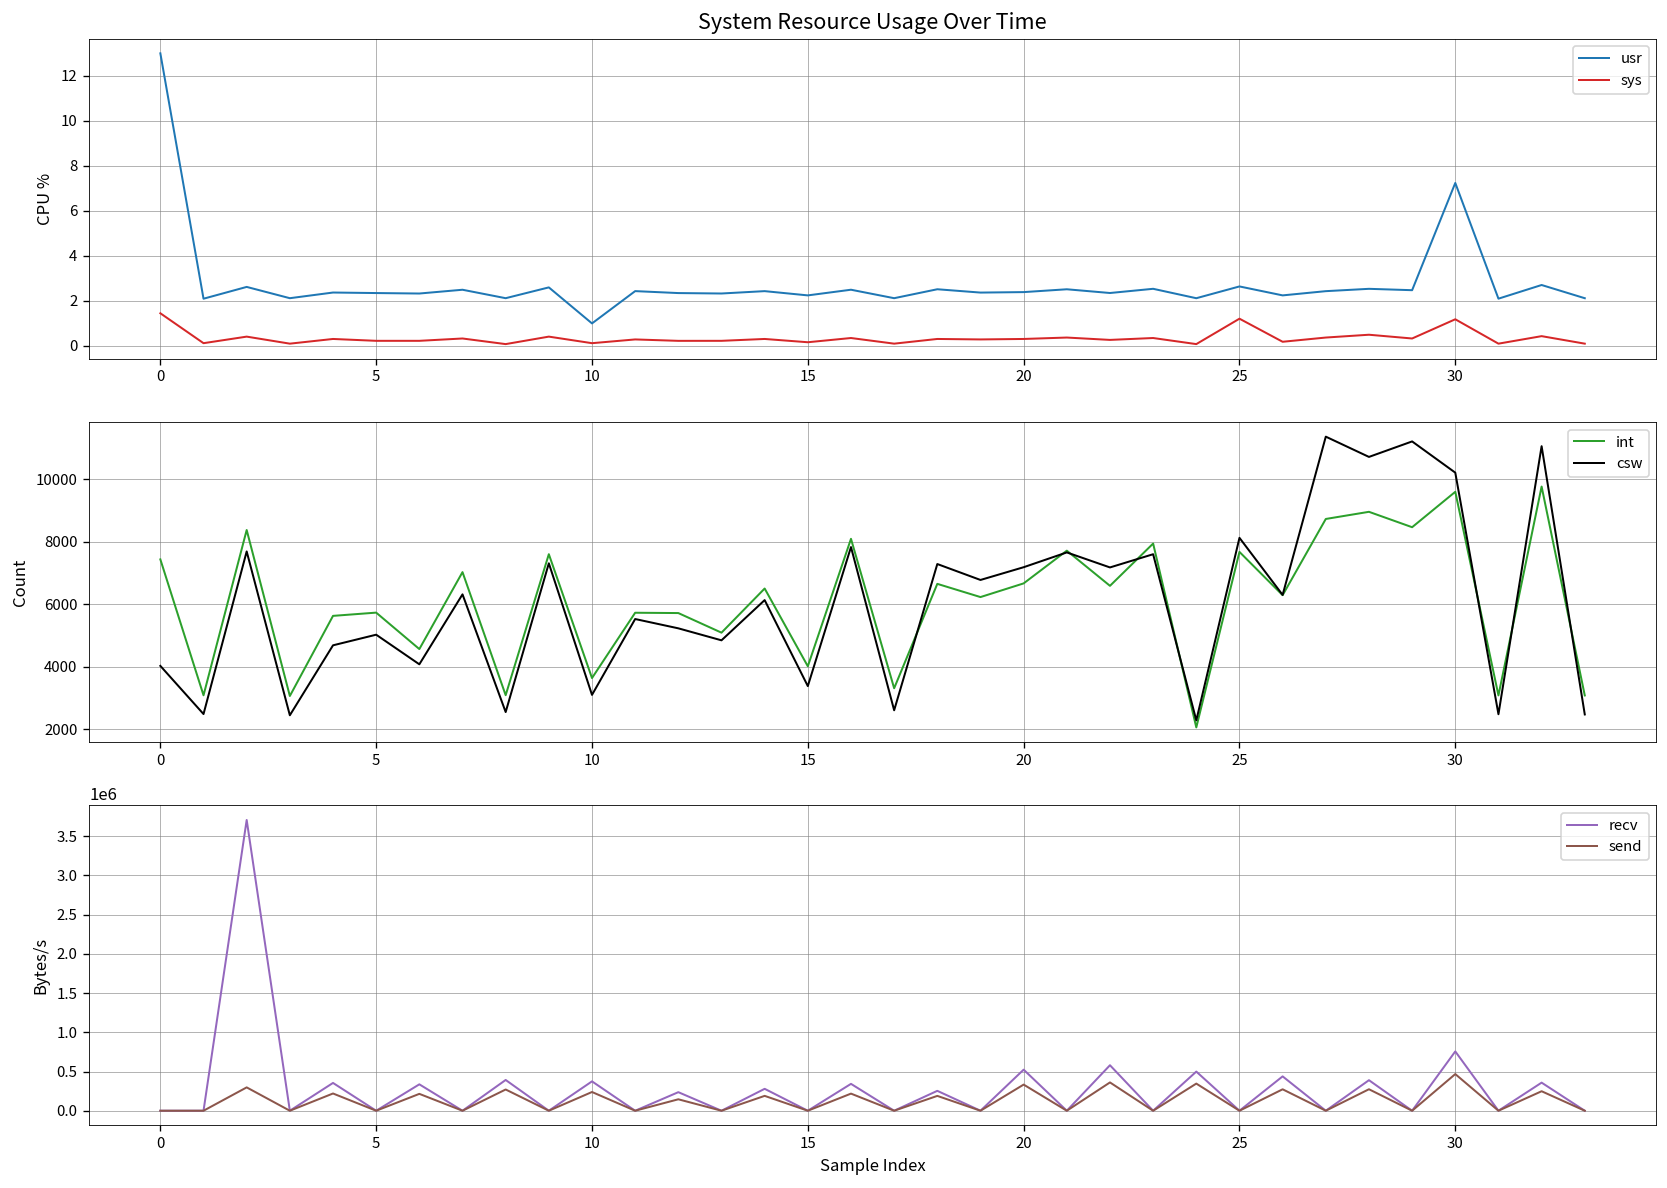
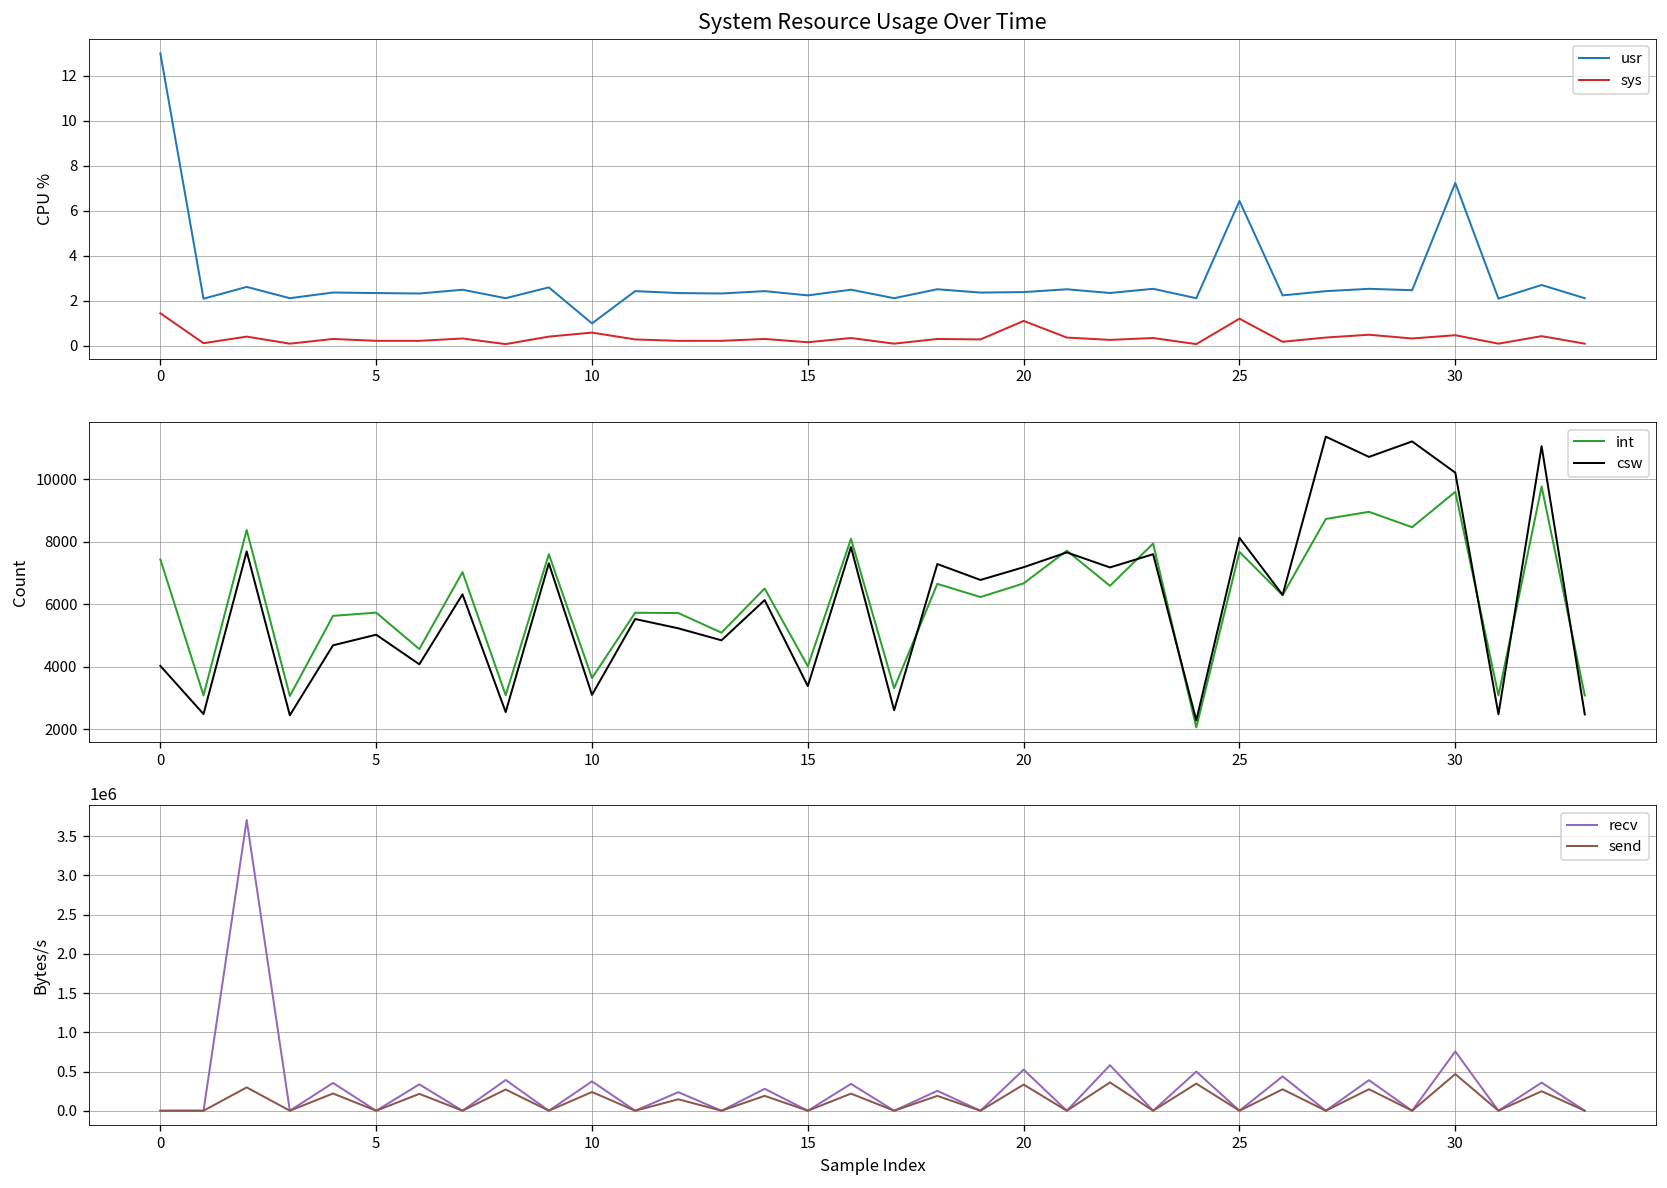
System Resource Usage Over Time, sys, 10: 0.1 -> 0.6
System Resource Usage Over Time, sys, 20: 0.3 -> 1.1
System Resource Usage Over Time, usr, 25: 2.6 -> 6.4
System Resource Usage Over Time, sys, 30: 1.2 -> 0.5
